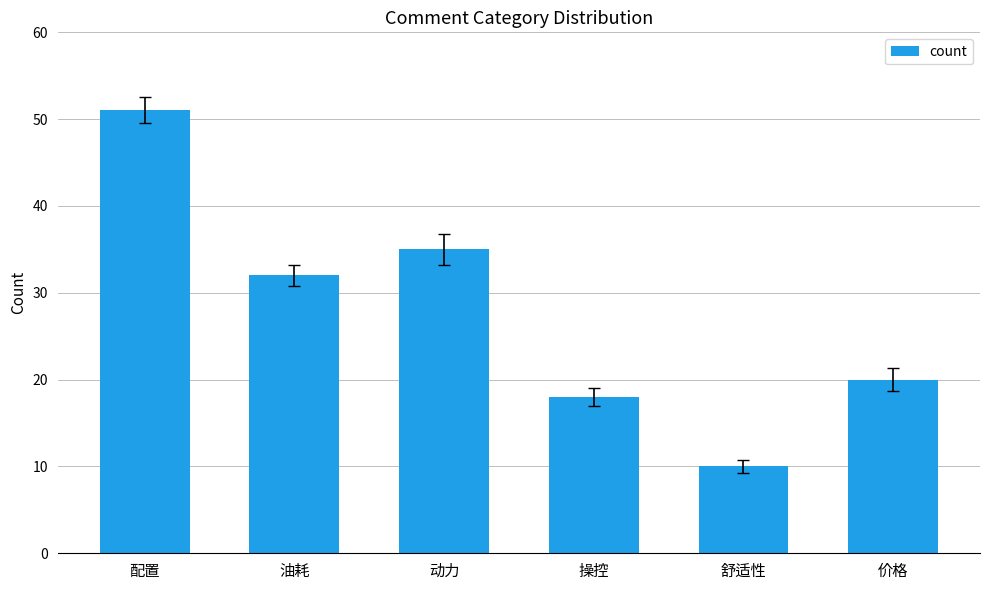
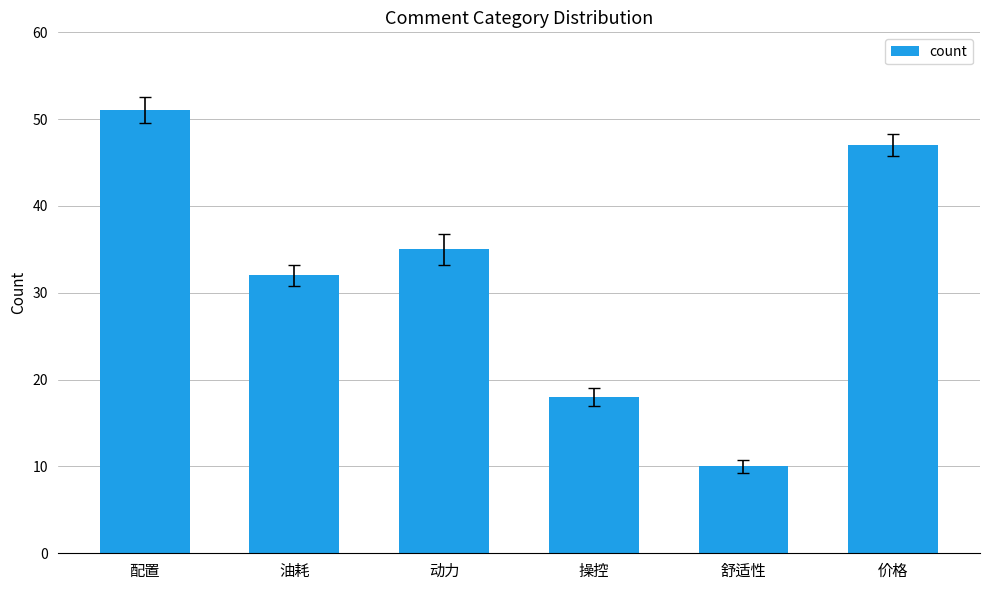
count, 价格: 20 -> 47
